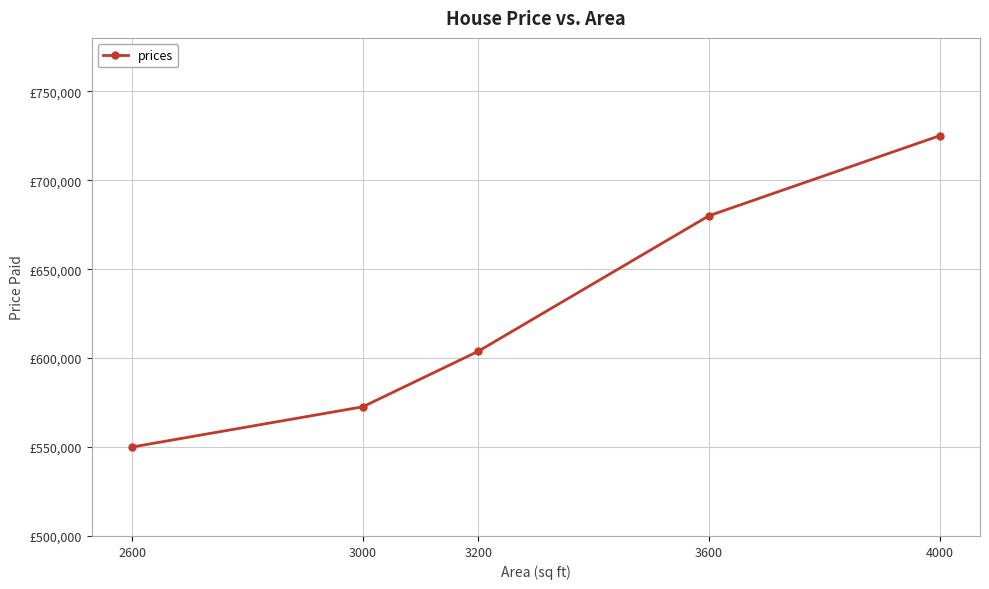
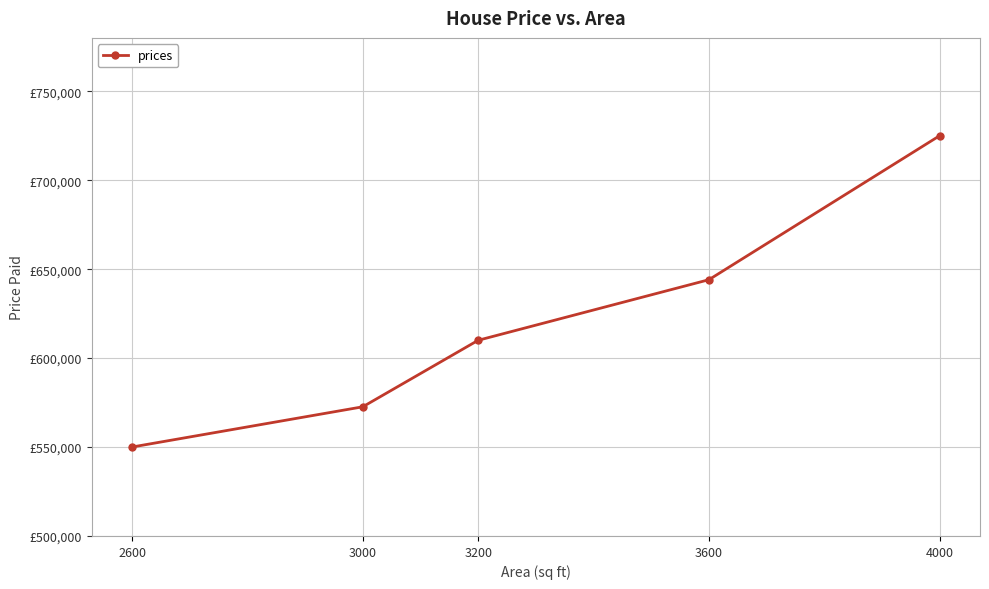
3200: £604,000 -> £610,000
3600: £680,000 -> £644,000
